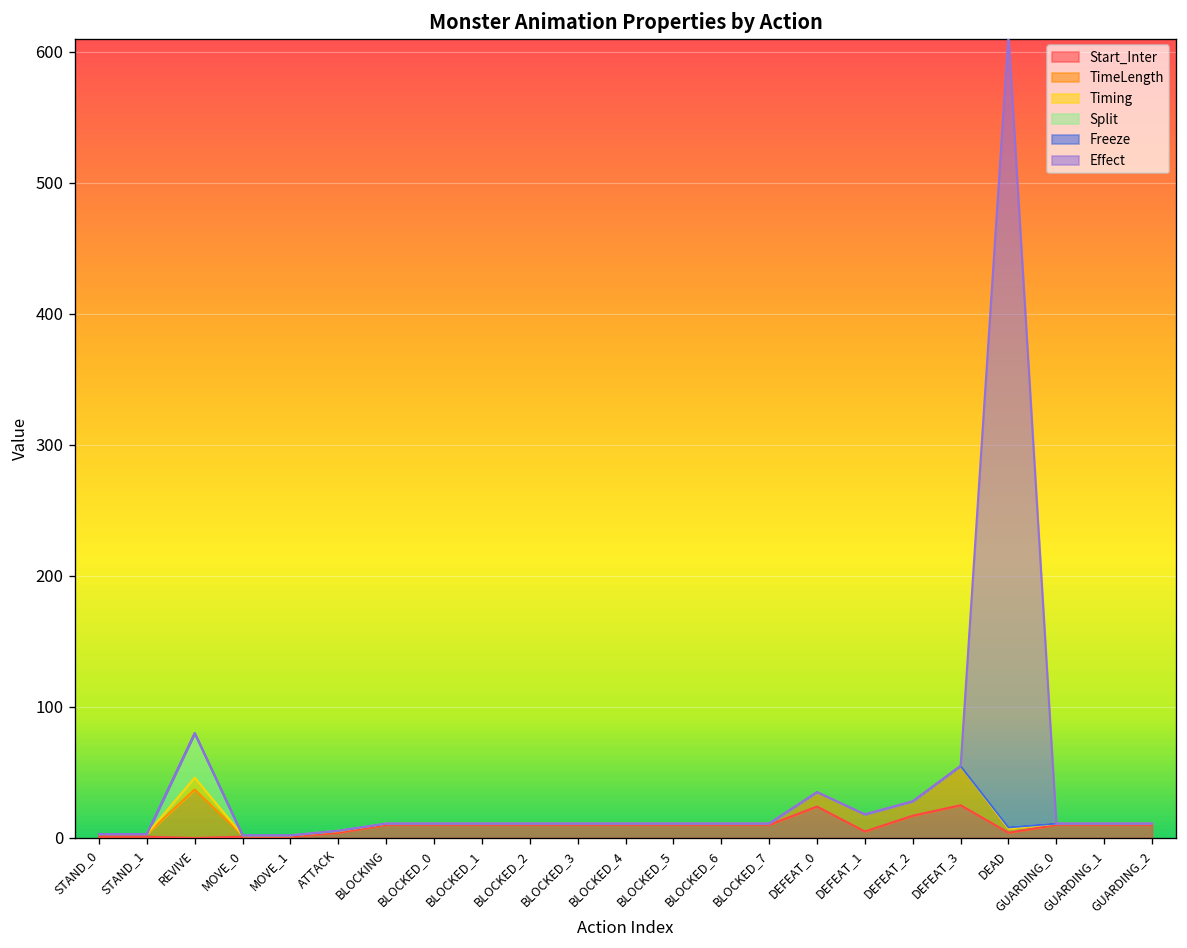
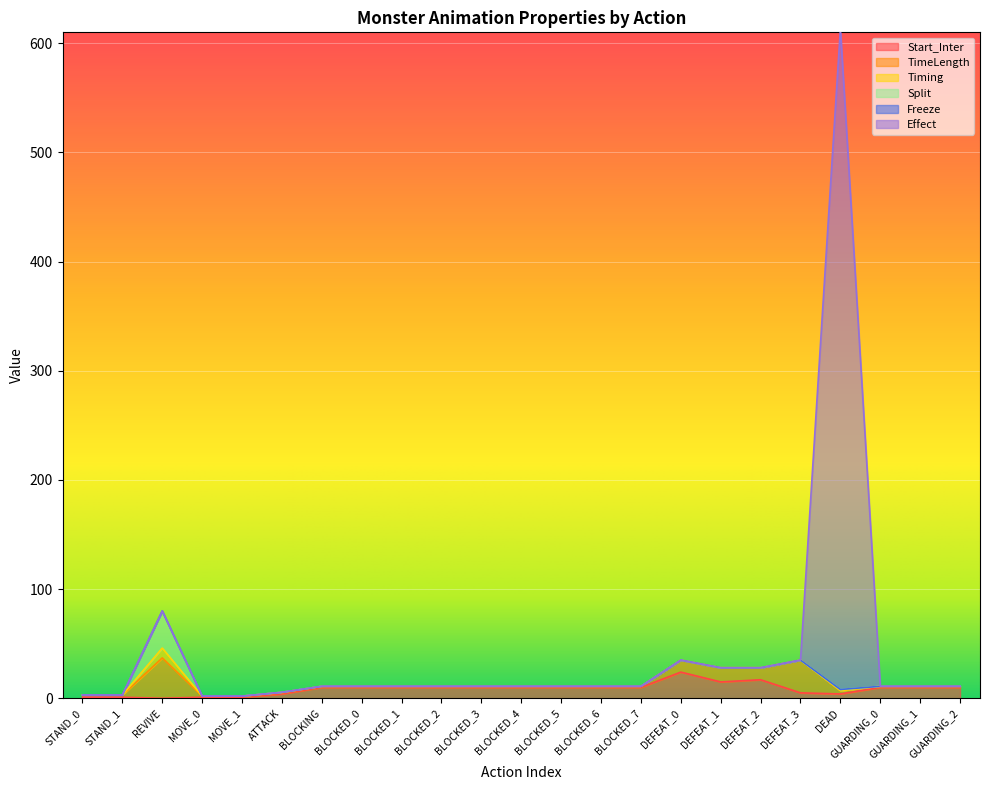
Start_Inter, DEFEAT_1: 5 -> 15
Start_Inter, DEFEAT_3: 25 -> 5
